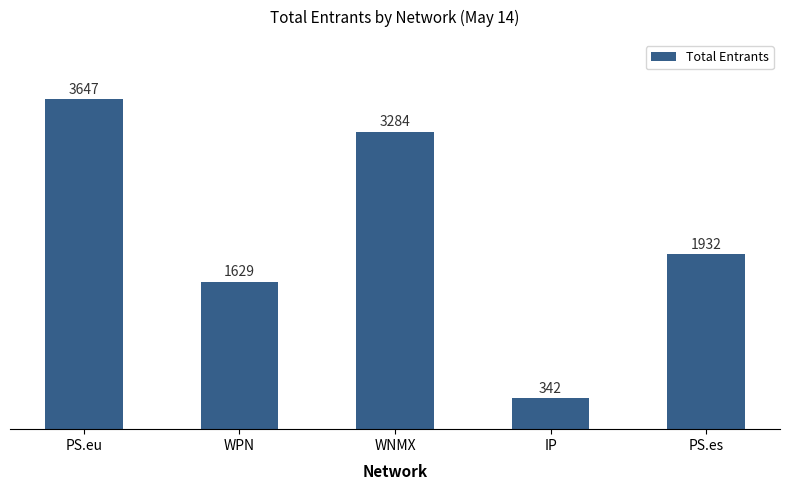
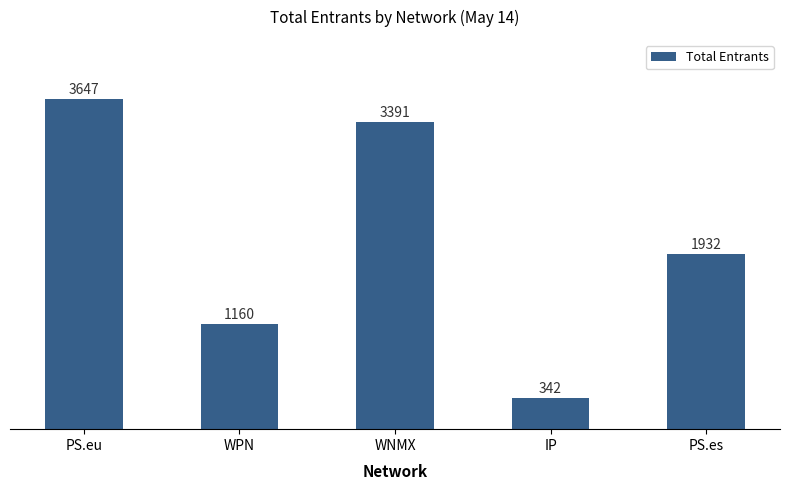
WPN: 1629 -> 1160
WNMX: 3284 -> 3391
